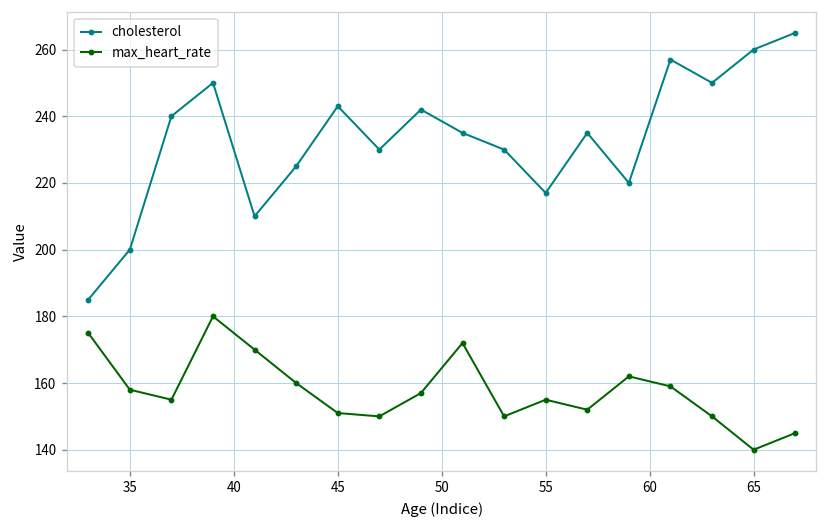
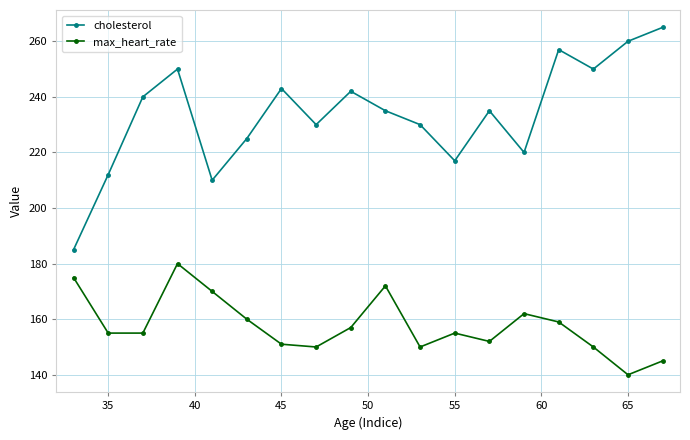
cholesterol, 35: 200 -> 212
max_heart_rate, 35: 158 -> 155
